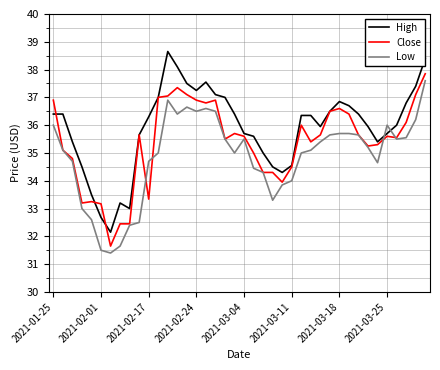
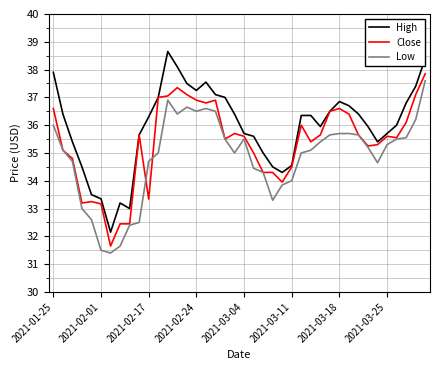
High, 2021-01-25: 36.4 -> 37.9
Close, 2021-01-25: 36.9 -> 36.6
High, 2021-02-01: 32.7 -> 33.4
Low, 2021-03-25: 36.0 -> 35.3
